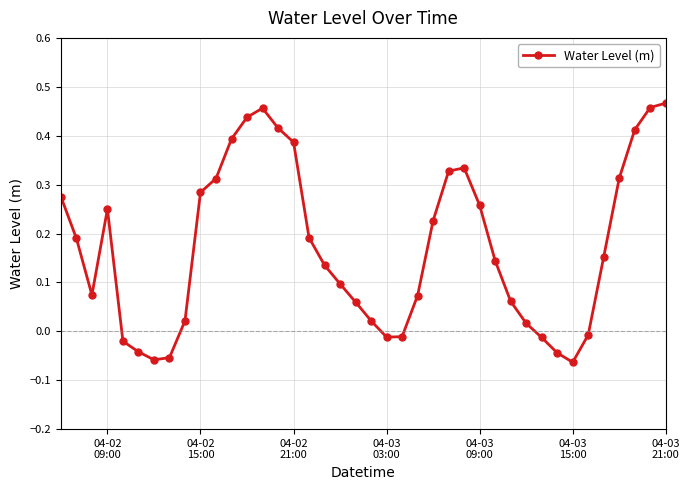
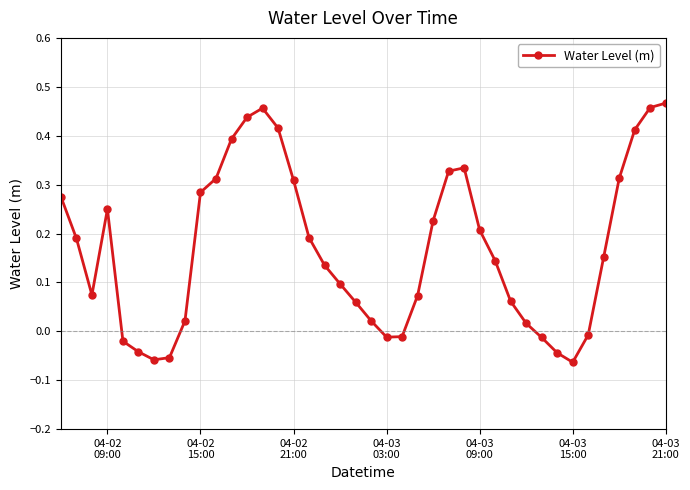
04-02 21:00: 0.39 -> 0.31
04-03 09:00: 0.26 -> 0.21
